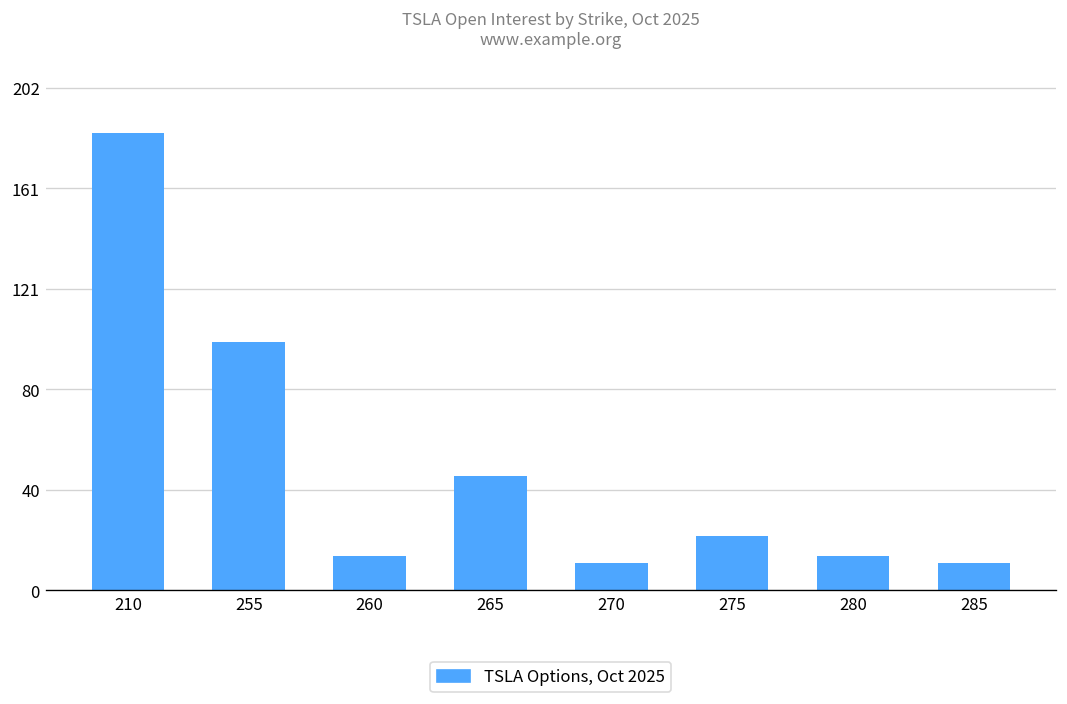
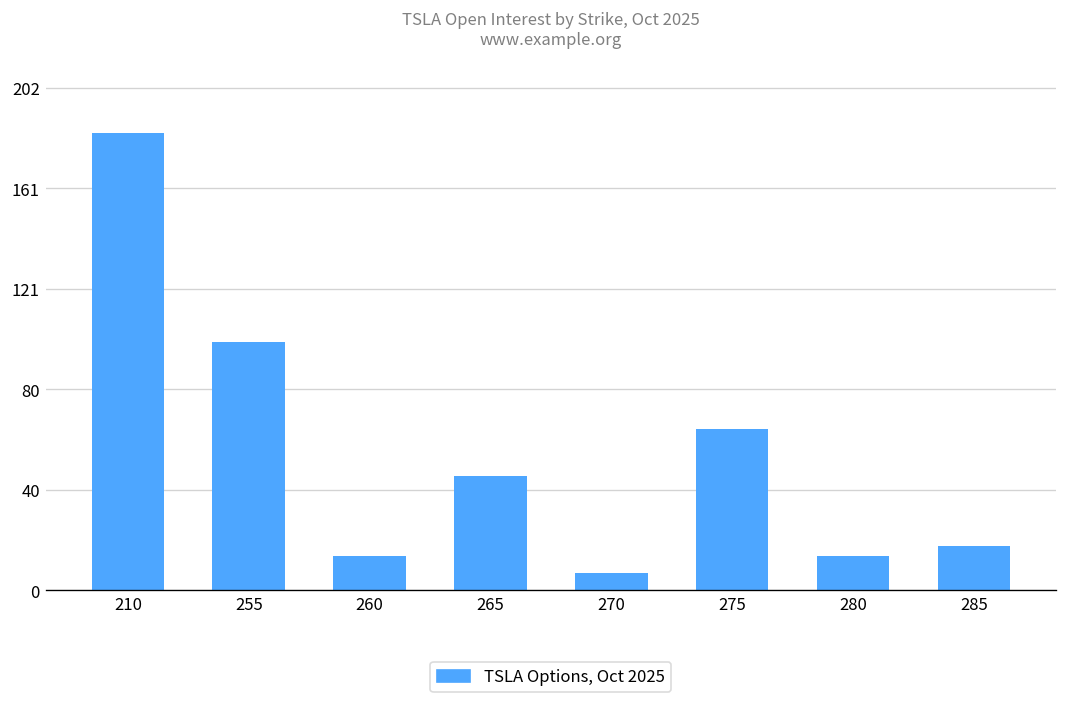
270: 11 -> 7
275: 22 -> 65
285: 11 -> 18
